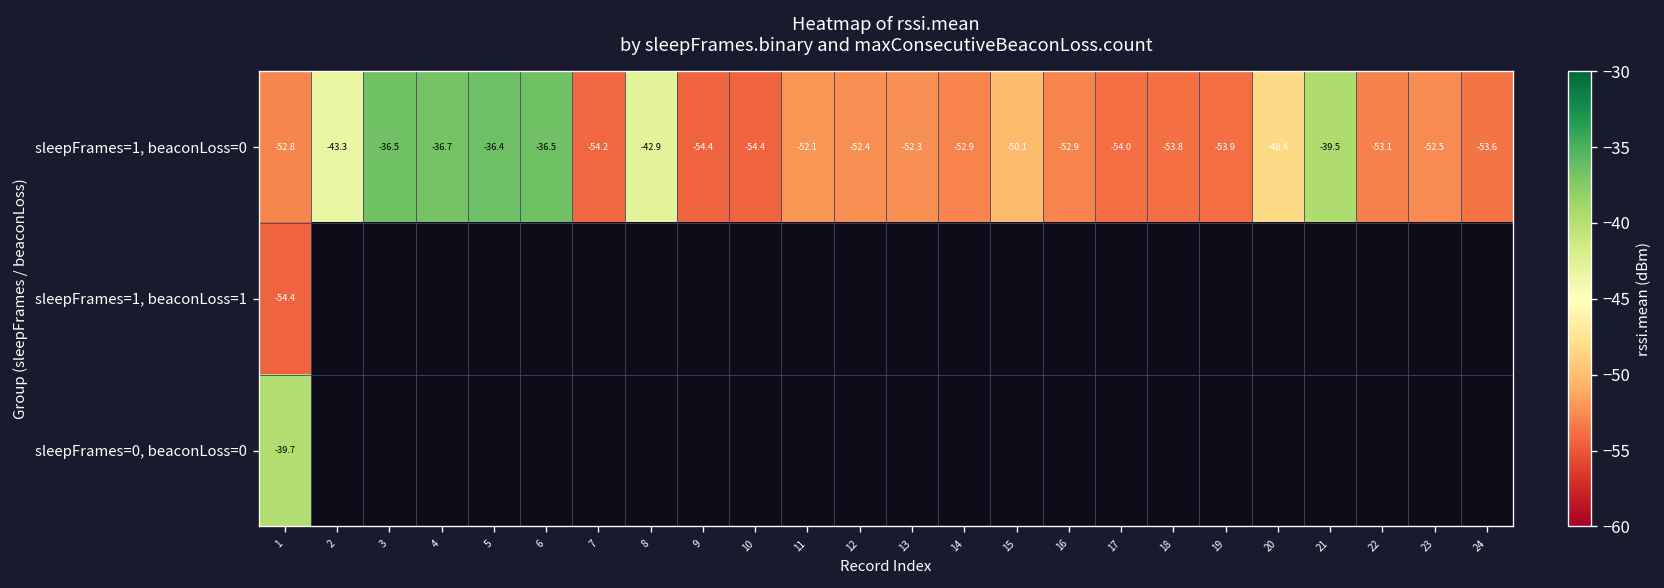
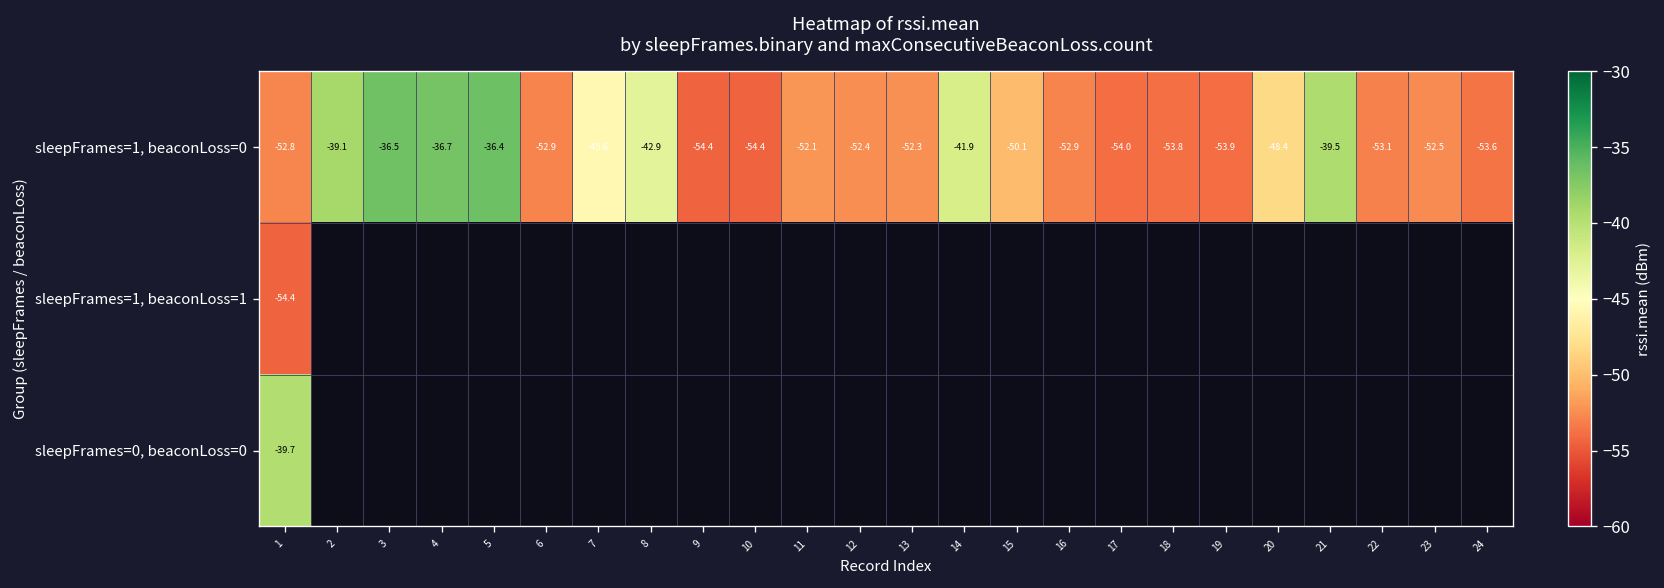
sleepFrames=1, beaconLoss=0, 2: -43.3 -> -39.1
sleepFrames=1, beaconLoss=0, 6: -36.5 -> -52.9
sleepFrames=1, beaconLoss=0, 7: -54.2 -> -45.6
sleepFrames=1, beaconLoss=0, 14: -52.9 -> -41.9
